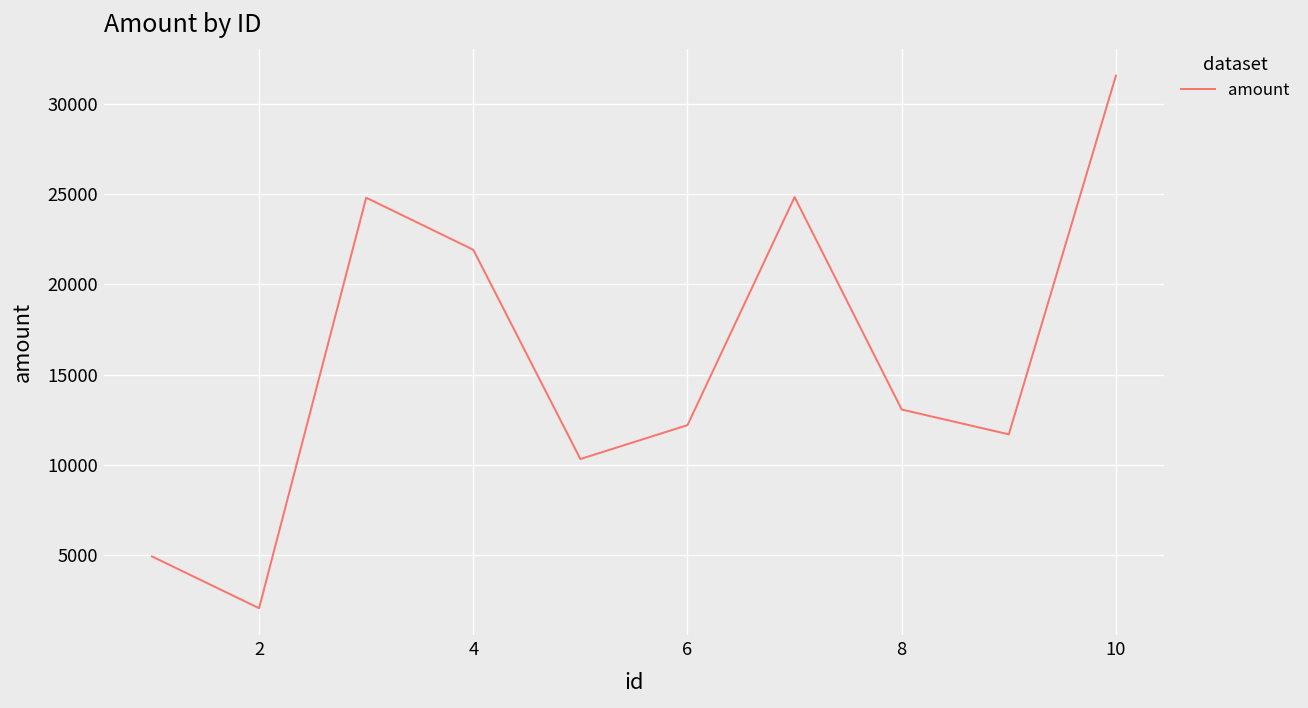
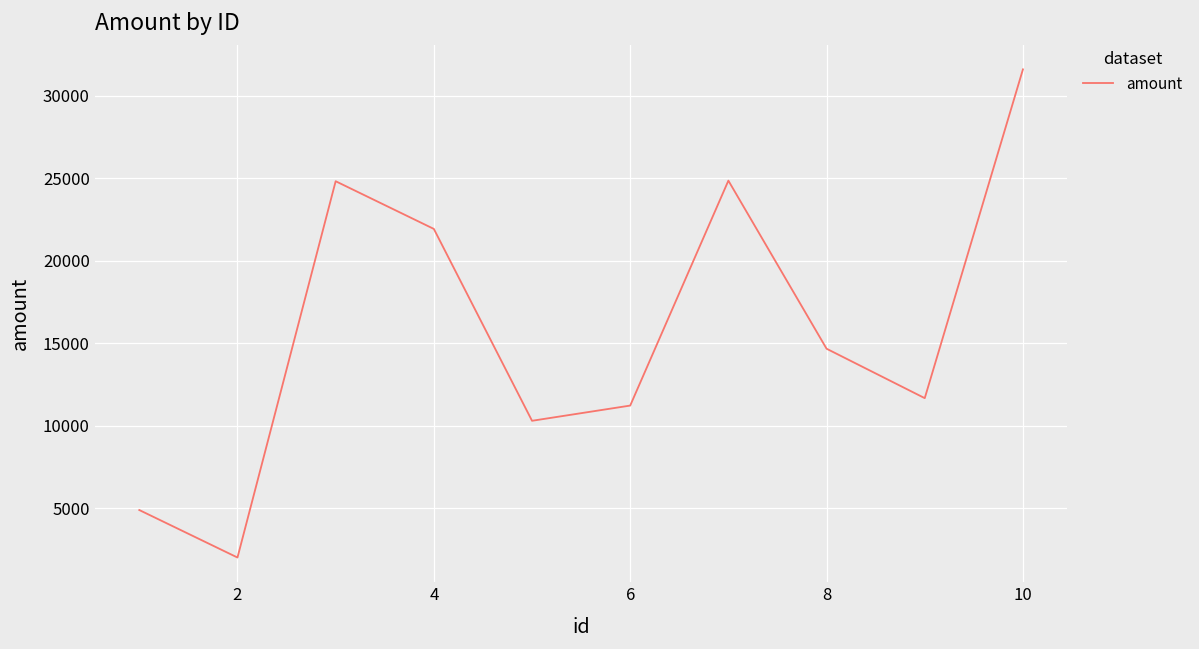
6: 12200 -> 11200
8: 13100 -> 14700
